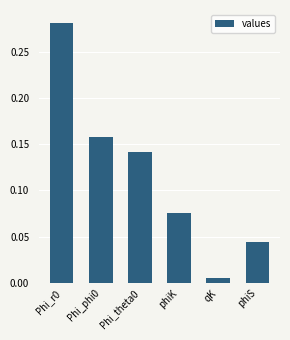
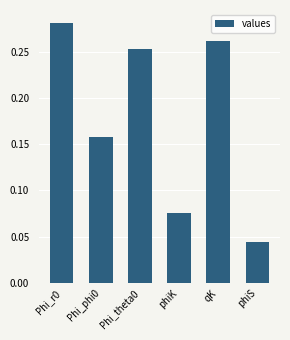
Phi_theta0: 0.14 -> 0.25
qK: 0.01 -> 0.26
